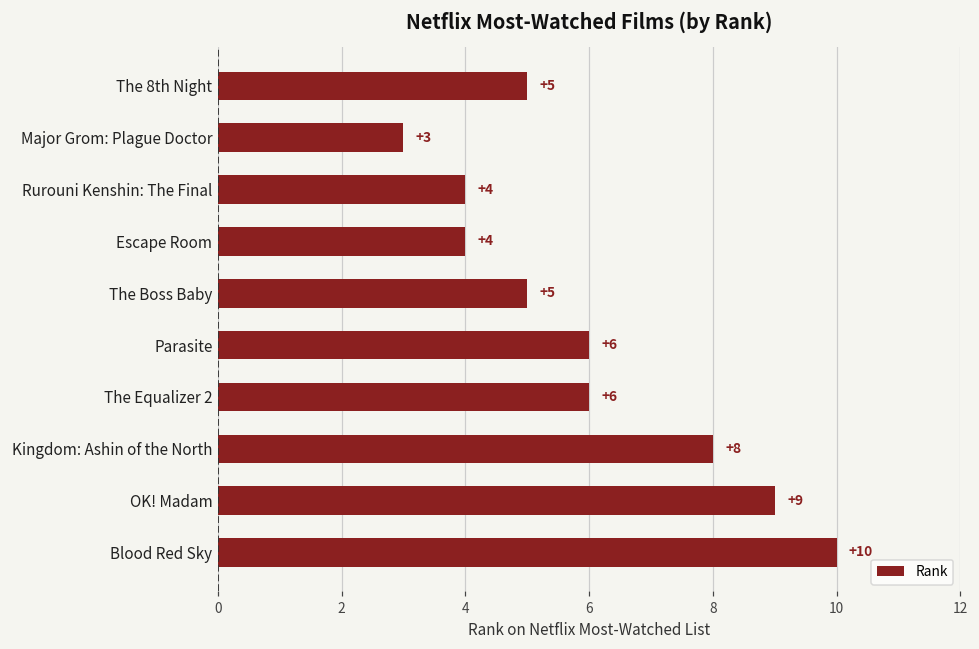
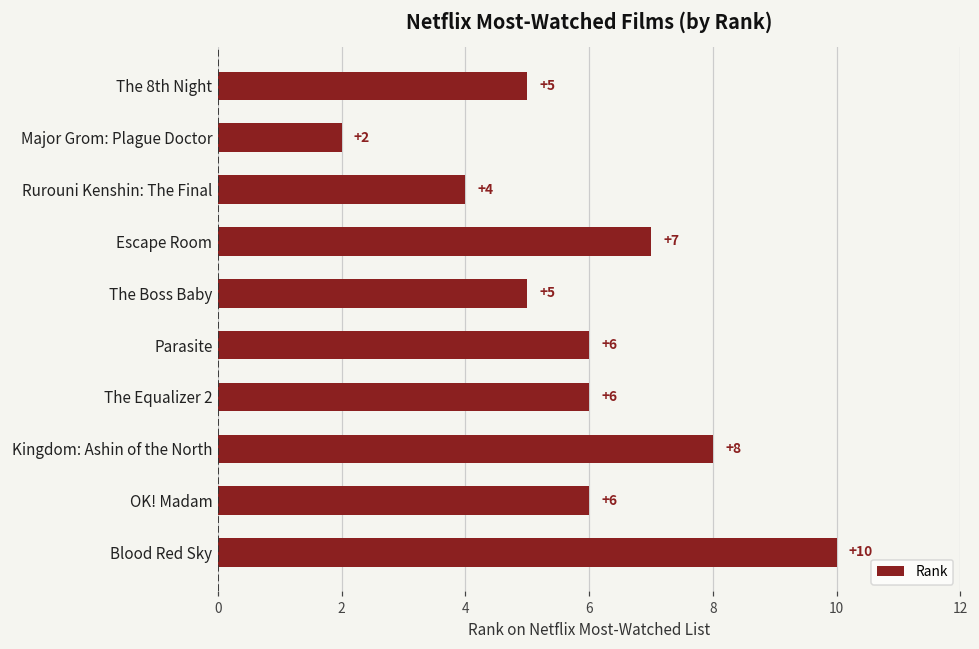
Major Grom: Plague Doctor: +3 -> +2
Escape Room: +4 -> +7
OK! Madam: +9 -> +6
